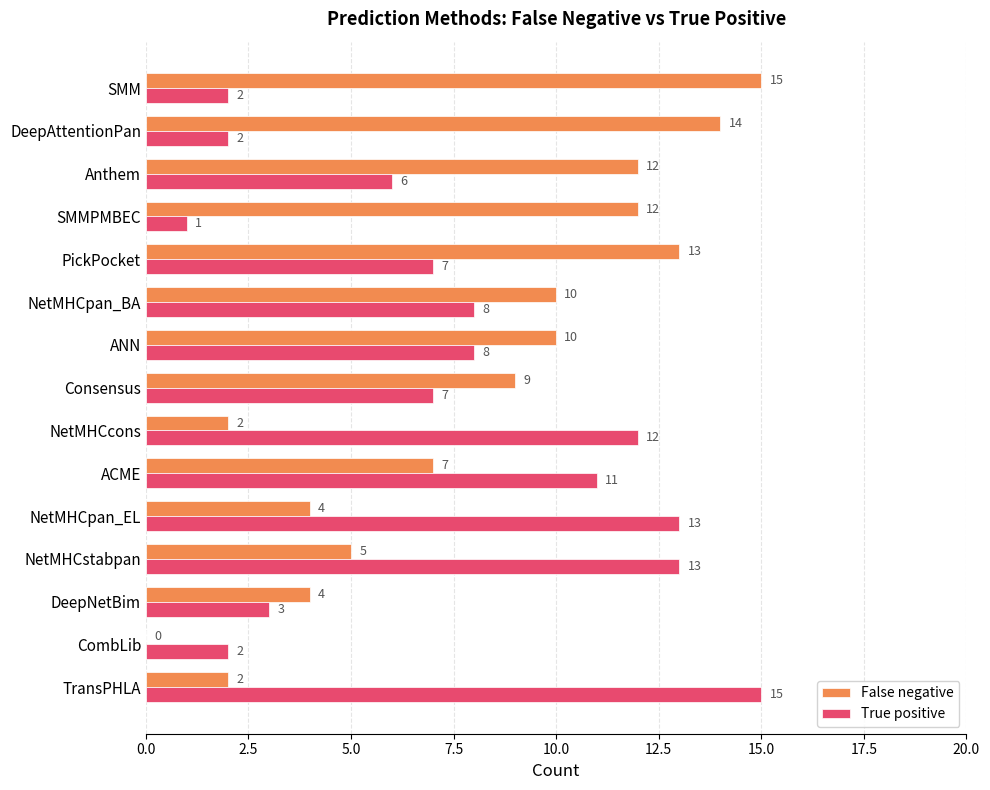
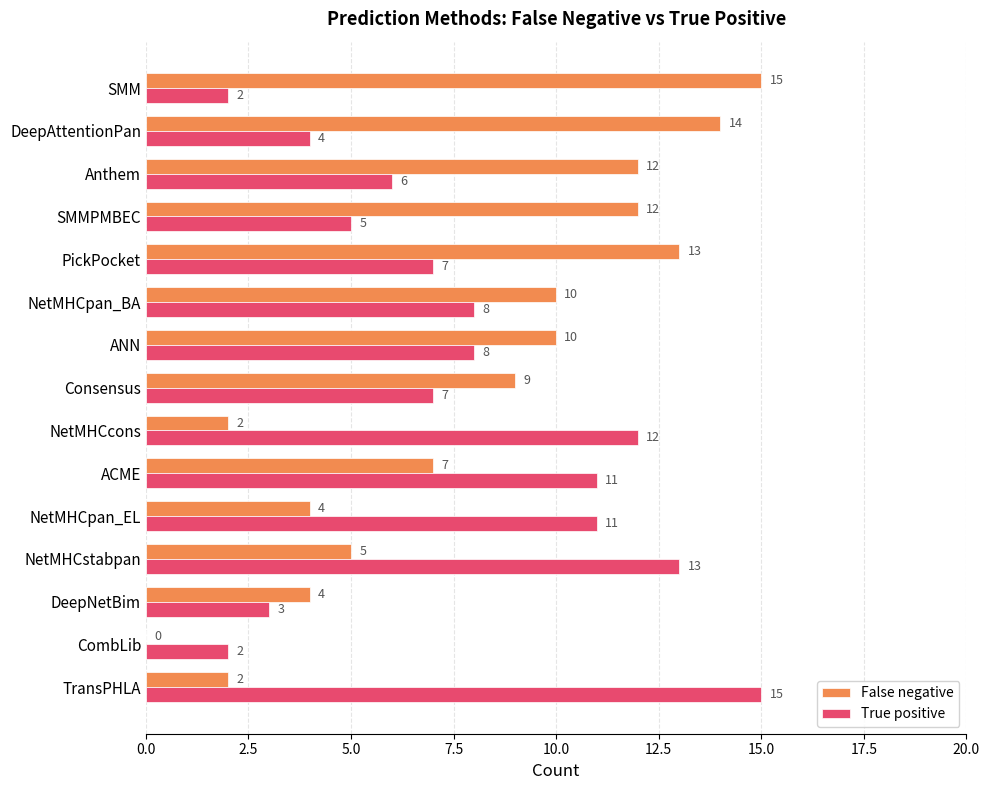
True positive, DeepAttentionPan: 2 -> 4
True positive, SMMPMBEC: 1 -> 5
True positive, NetMHCpan_EL: 13 -> 11
